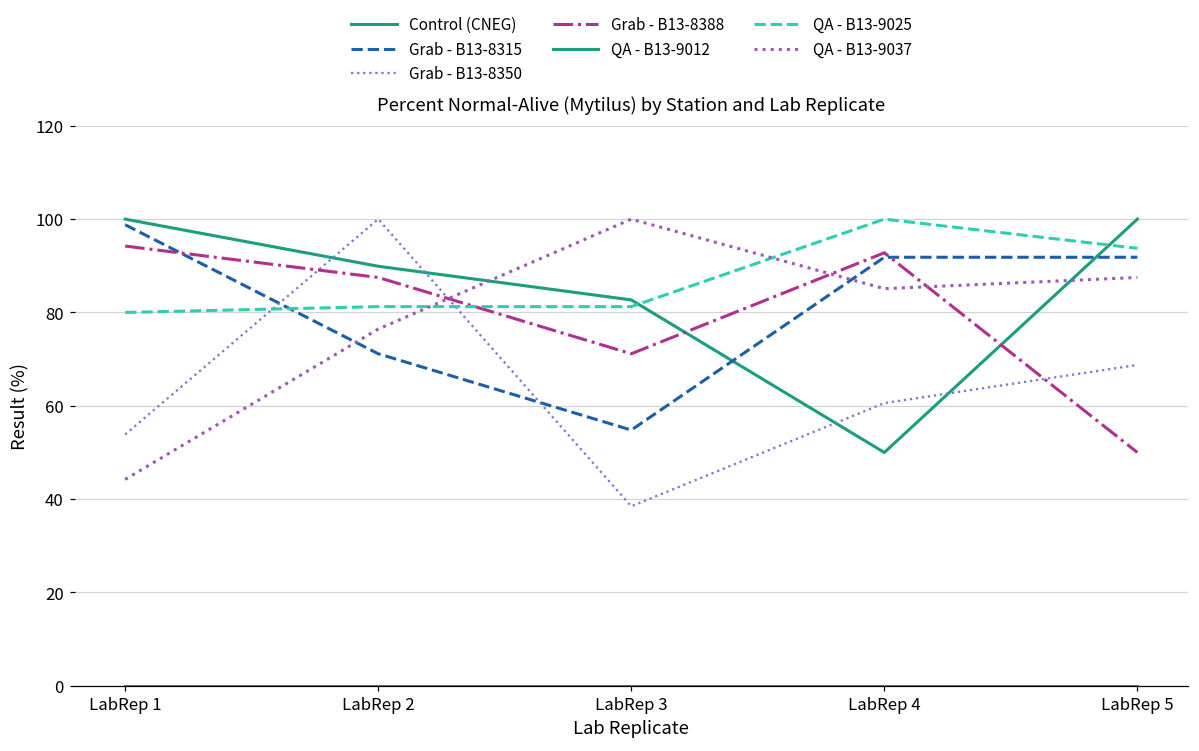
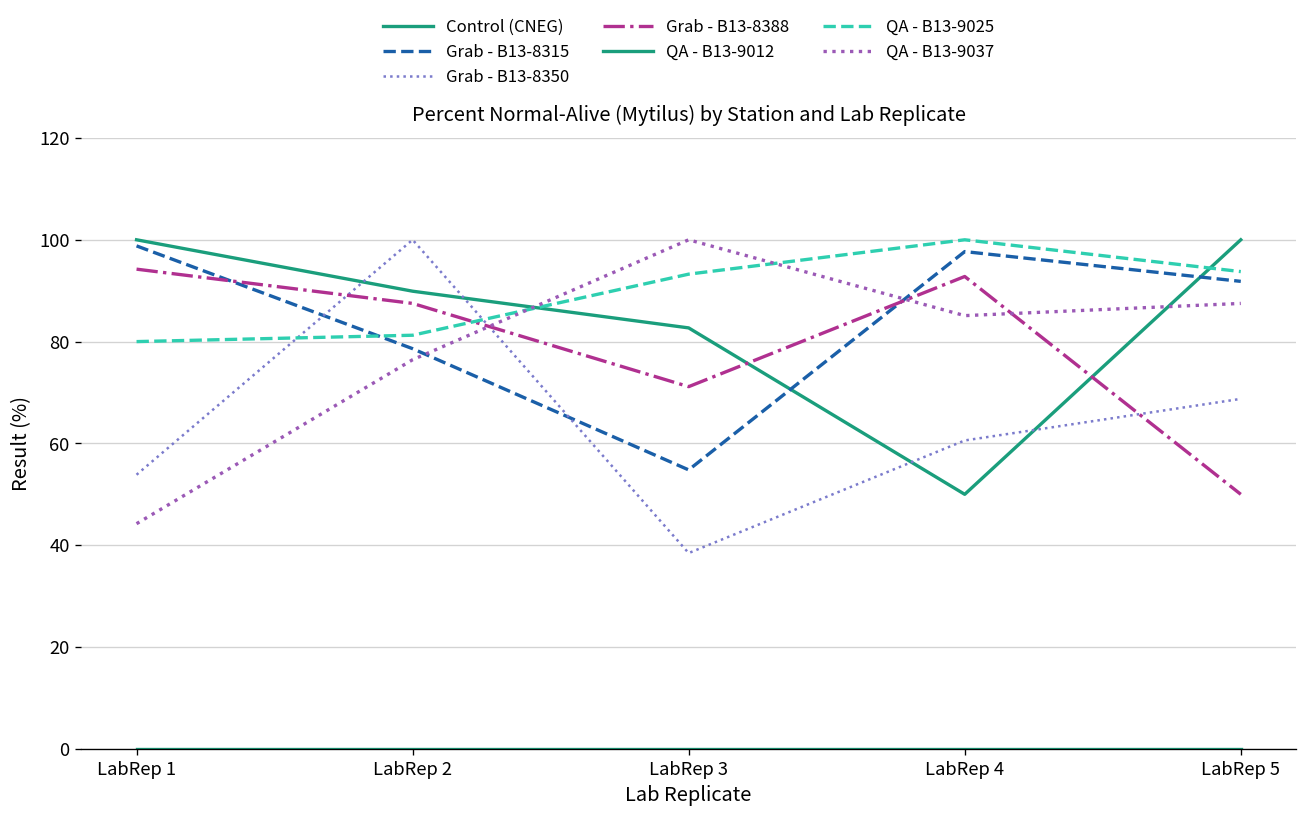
Grab - B13-8315, LabRep 2: 71 -> 79
QA - B13-9025, LabRep 3: 81 -> 93
Grab - B13-8315, LabRep 4: 92 -> 98
